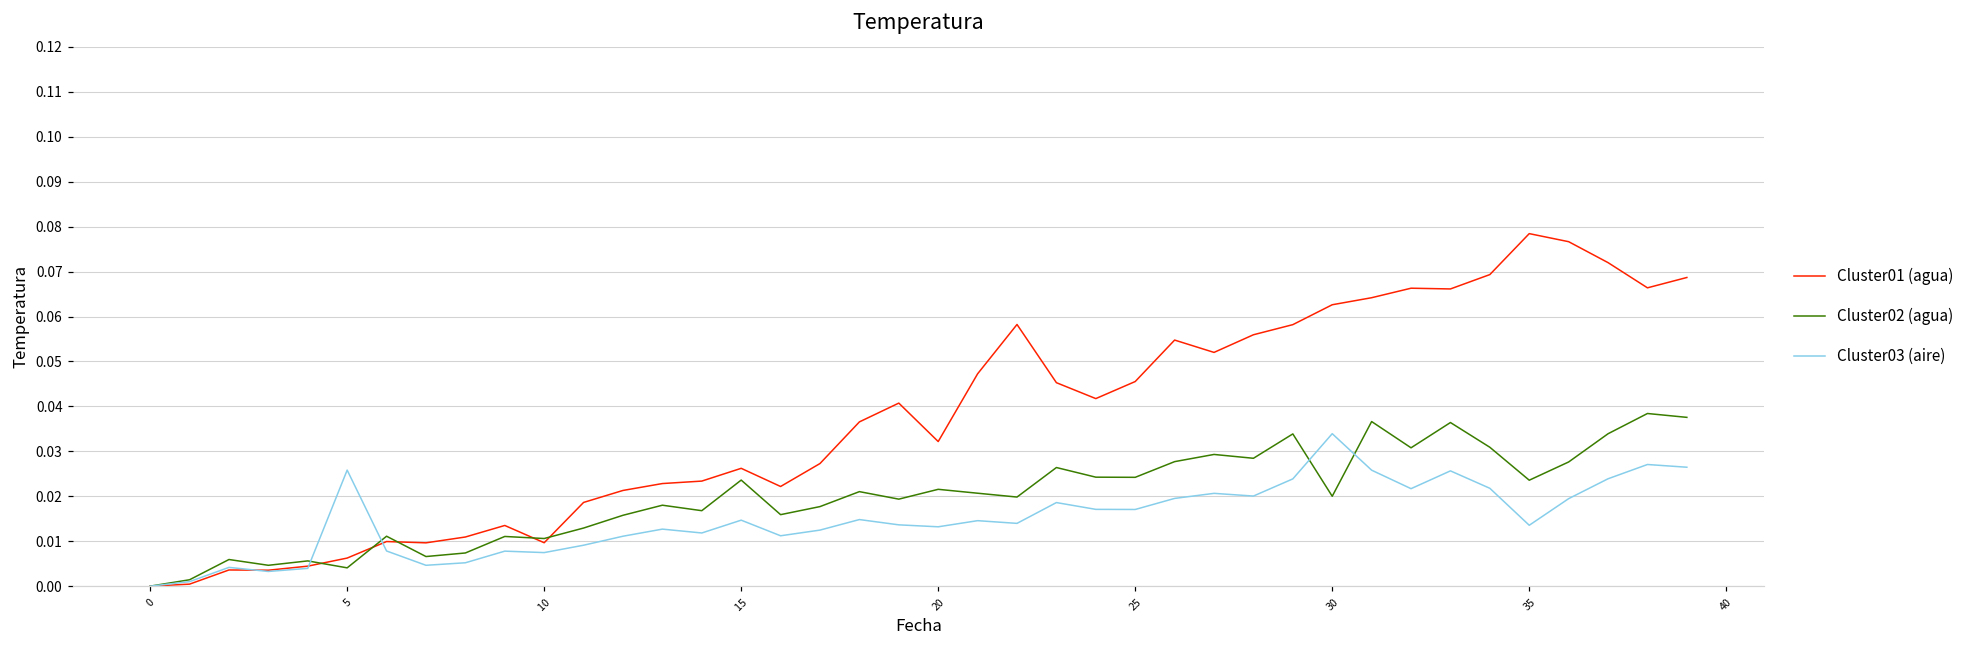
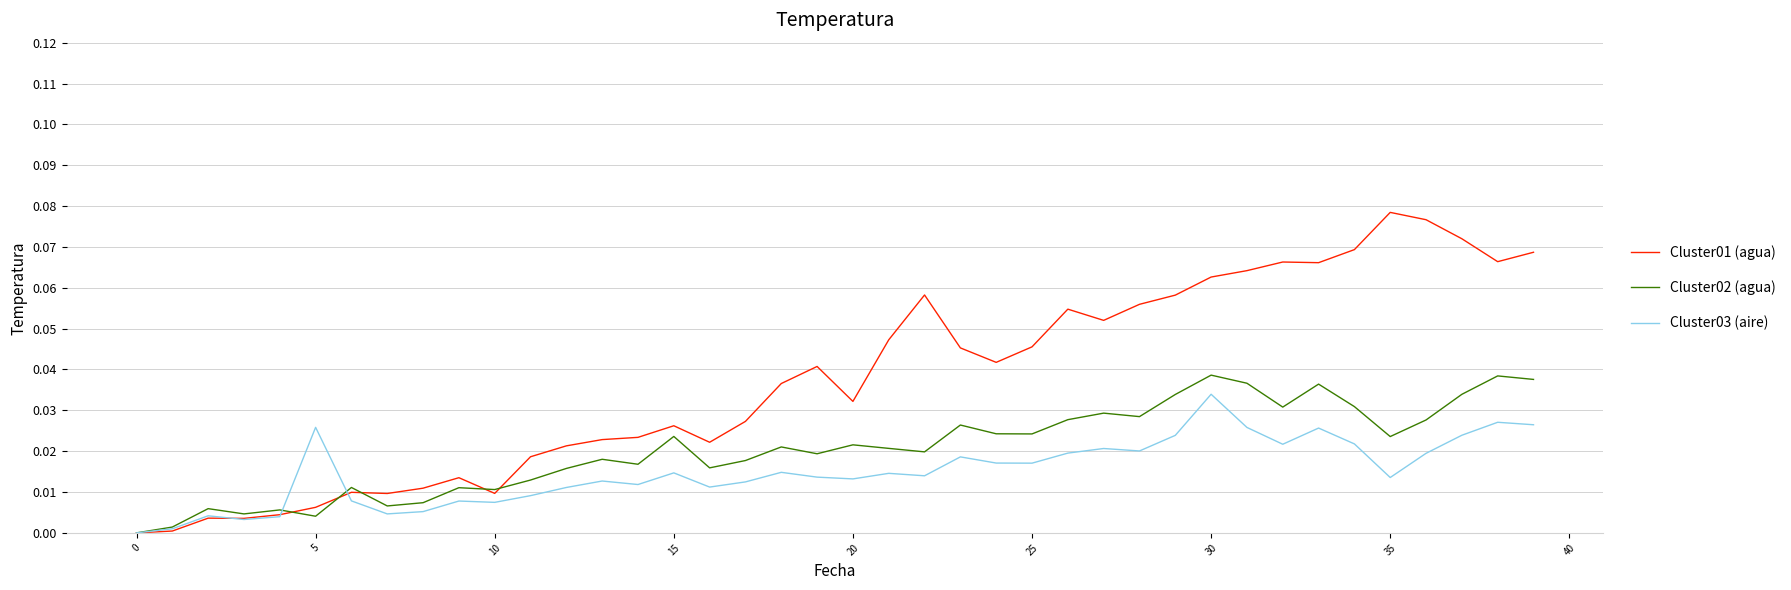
Cluster02 (agua), 30: 0.020 -> 0.039
